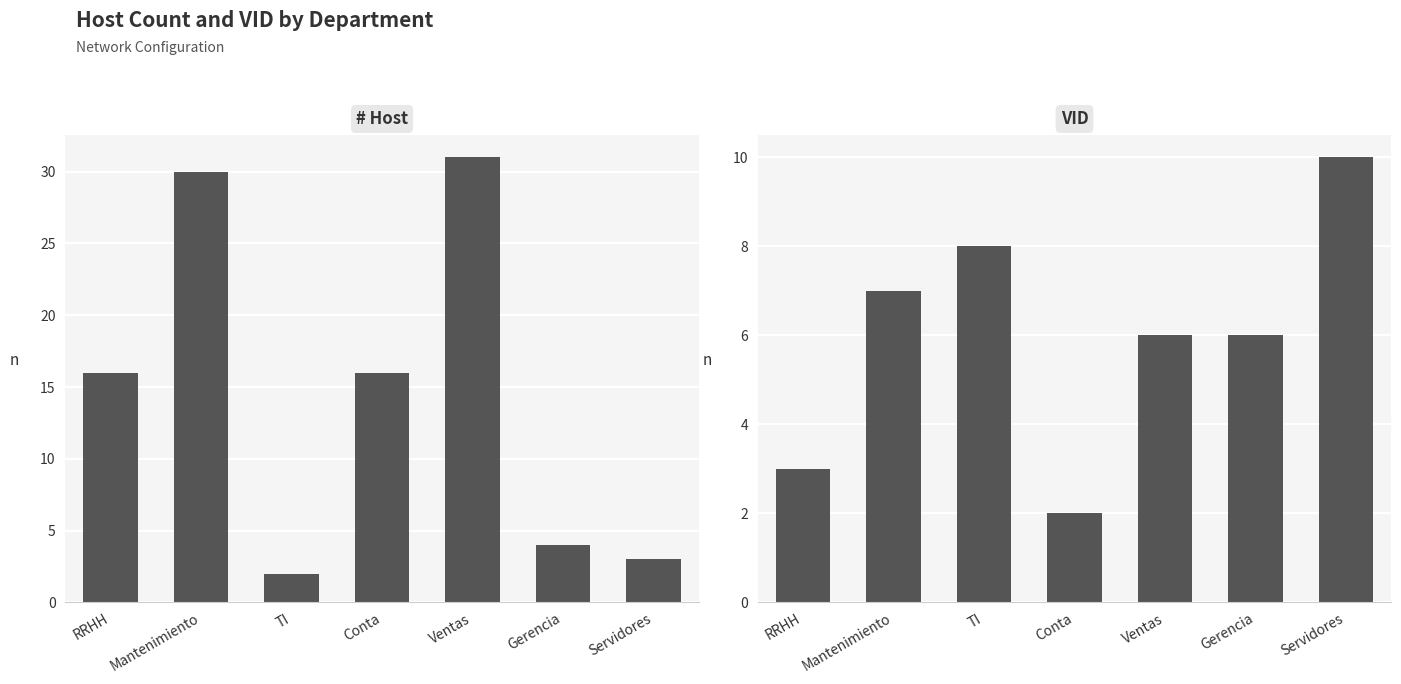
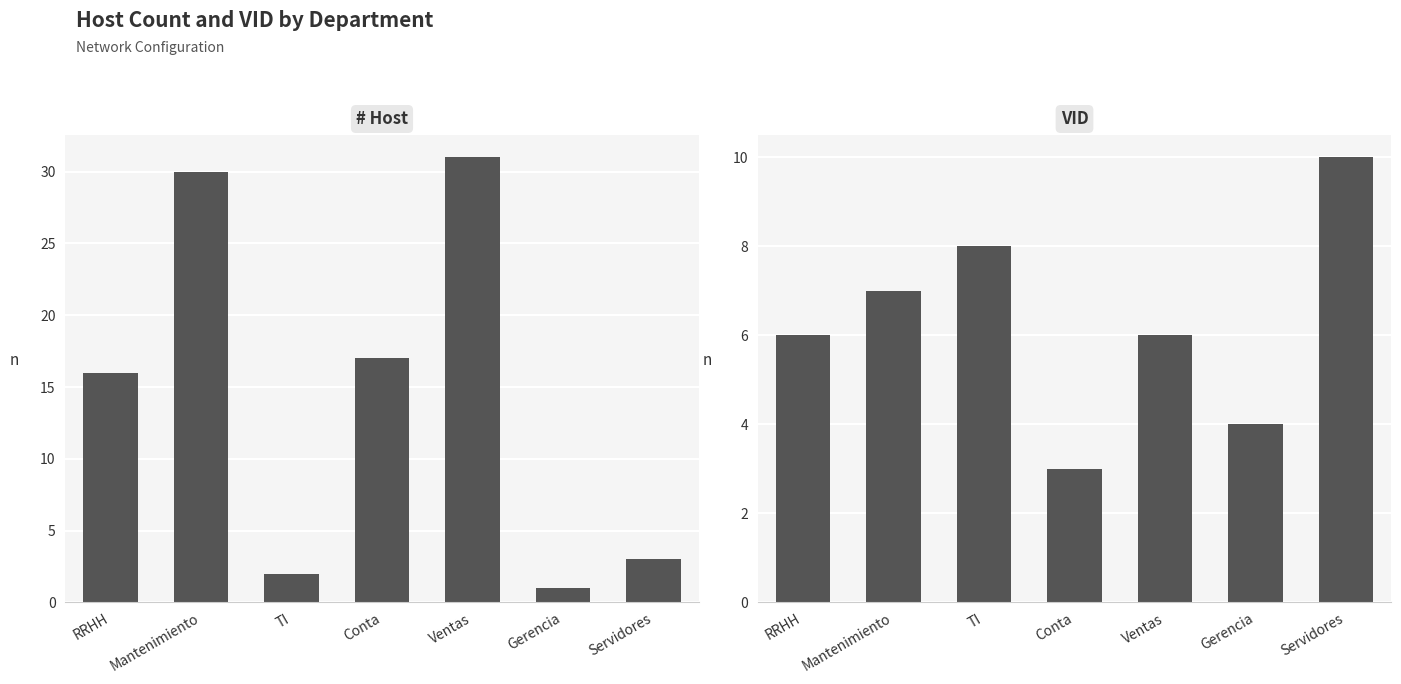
# Host, Conta: 16 -> 17
# Host, Gerencia: 4 -> 1
VID, RRHH: 3 -> 6
VID, Conta: 2 -> 3
VID, Gerencia: 6 -> 4
